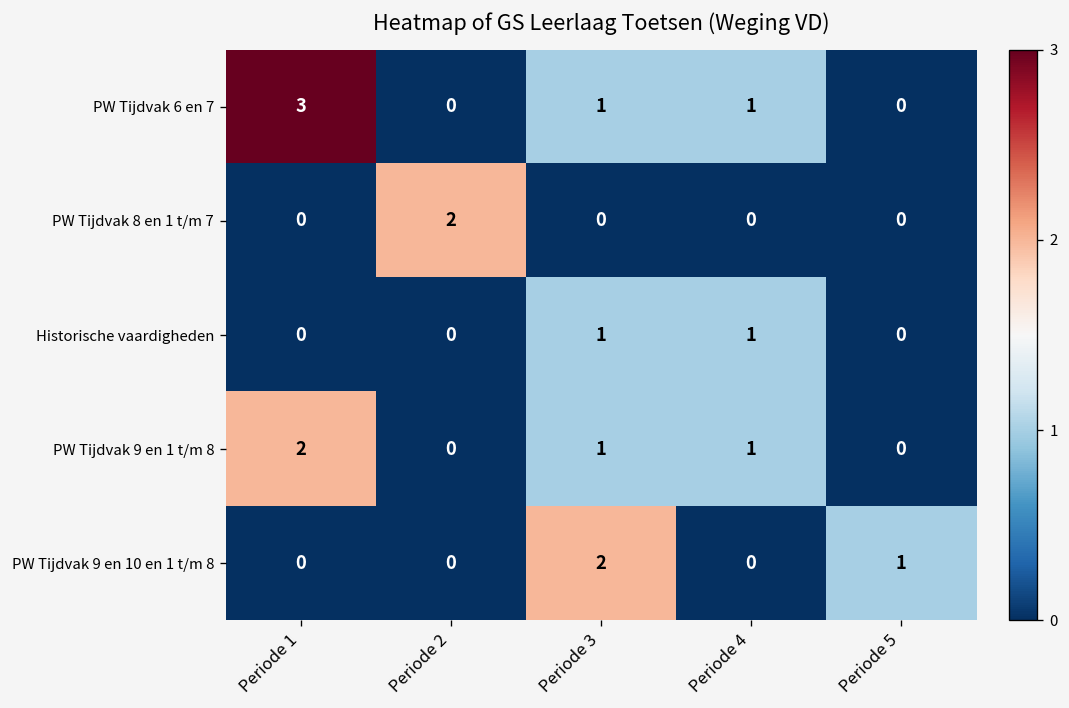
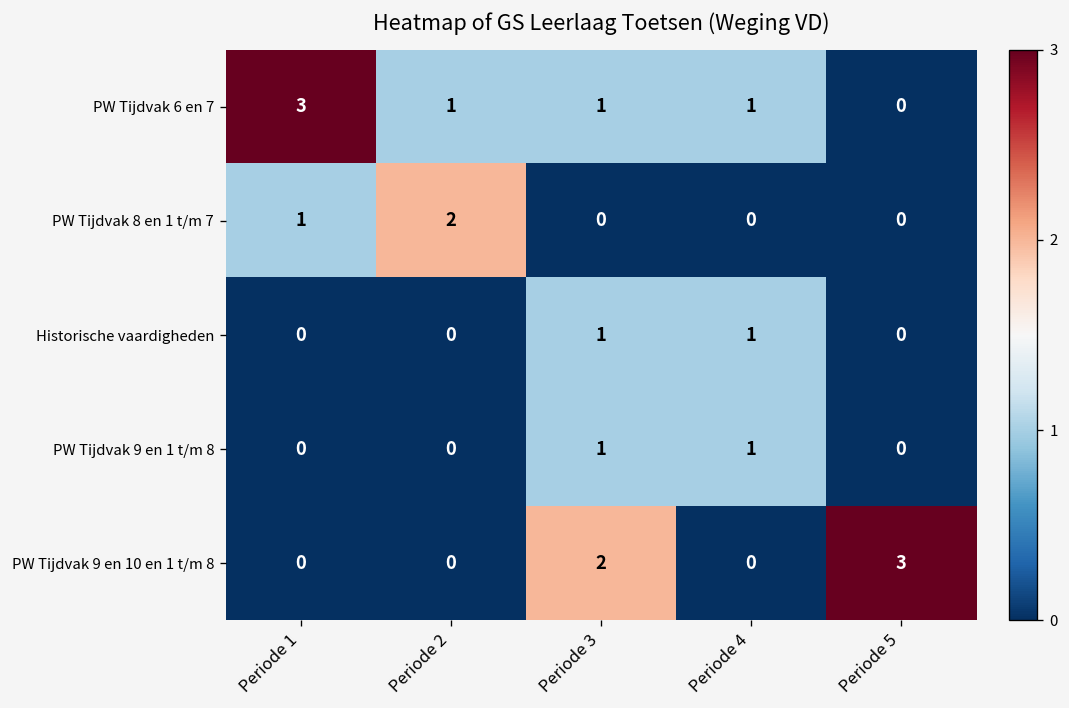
PW Tijdvak 6 en 7, Periode 2: 0 -> 1
PW Tijdvak 8 en 1 t/m 7, Periode 1: 0 -> 1
PW Tijdvak 9 en 1 t/m 8, Periode 1: 2 -> 0
PW Tijdvak 9 en 10 en 1 t/m 8, Periode 5: 1 -> 3
